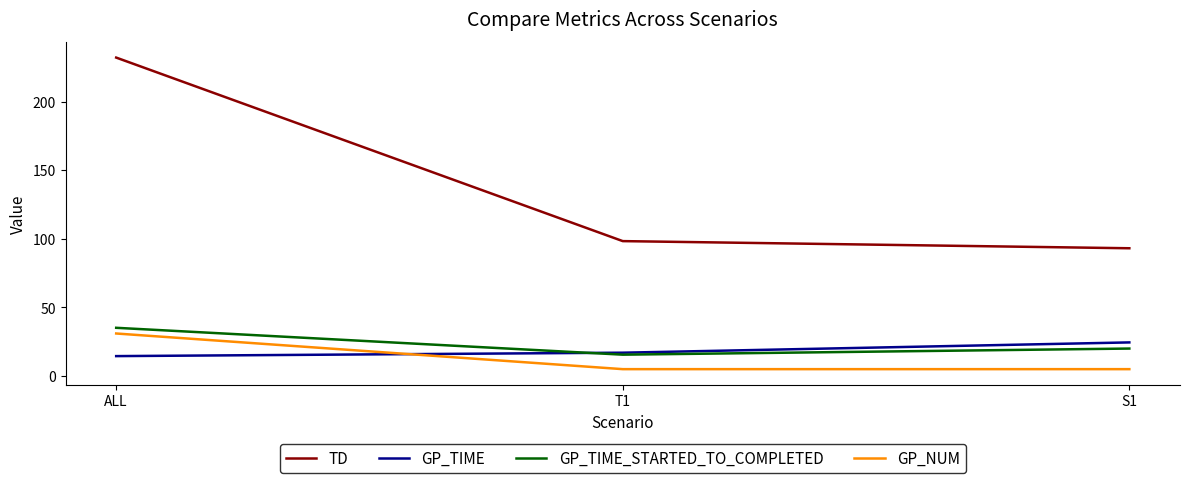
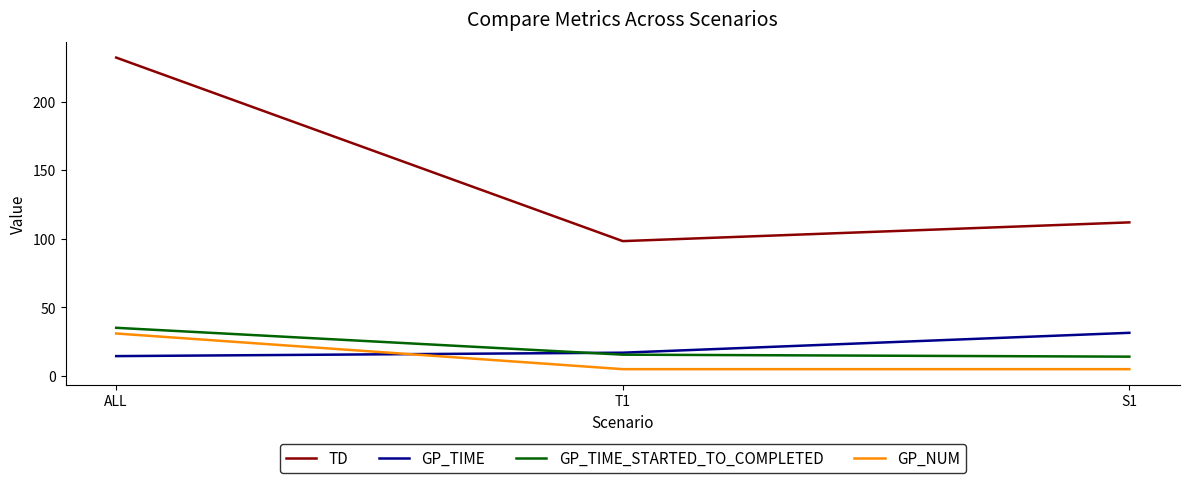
TD, S1: 93 -> 112
GP_TIME, S1: 25 -> 32
GP_TIME_STARTED_TO_COMPLETED, S1: 20 -> 14
